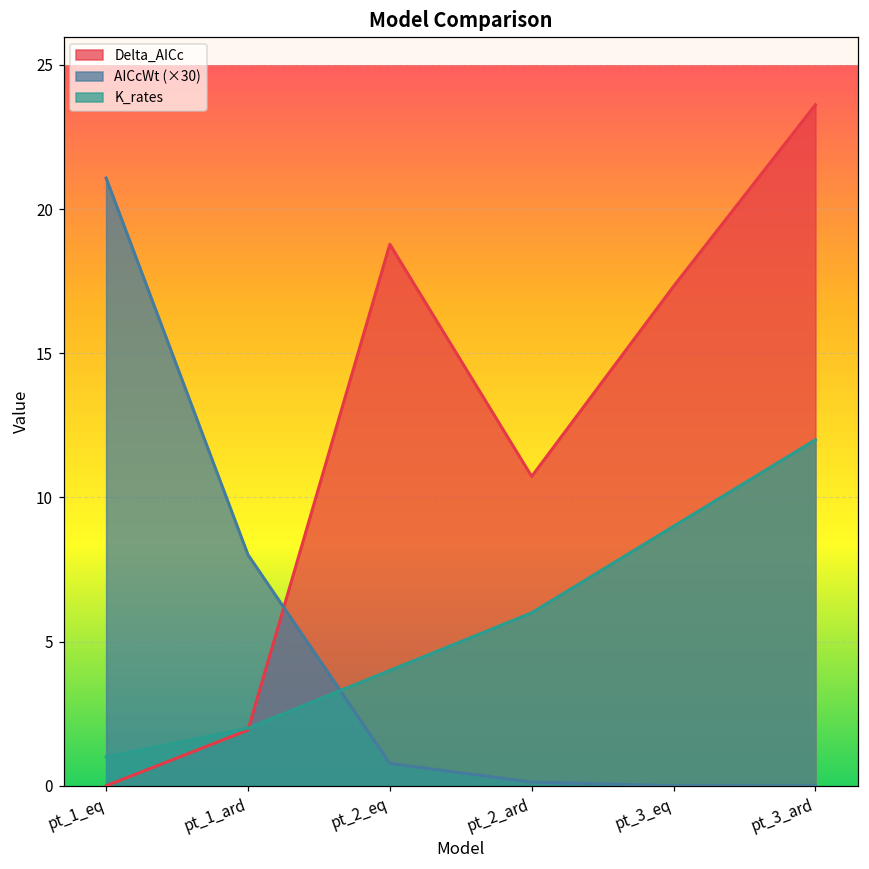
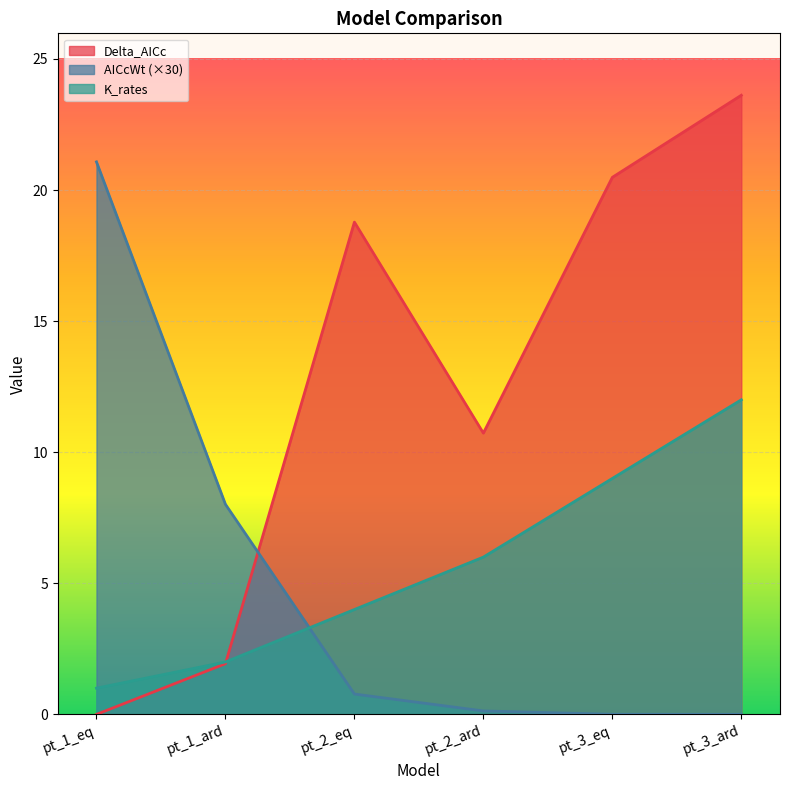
Delta_AICc, pt_3_eq: 17.3 -> 20.5
